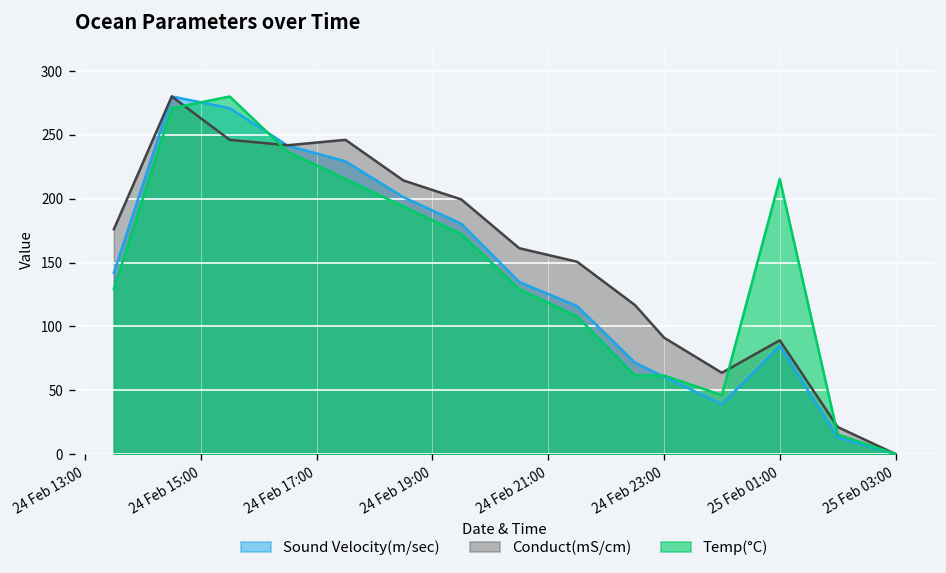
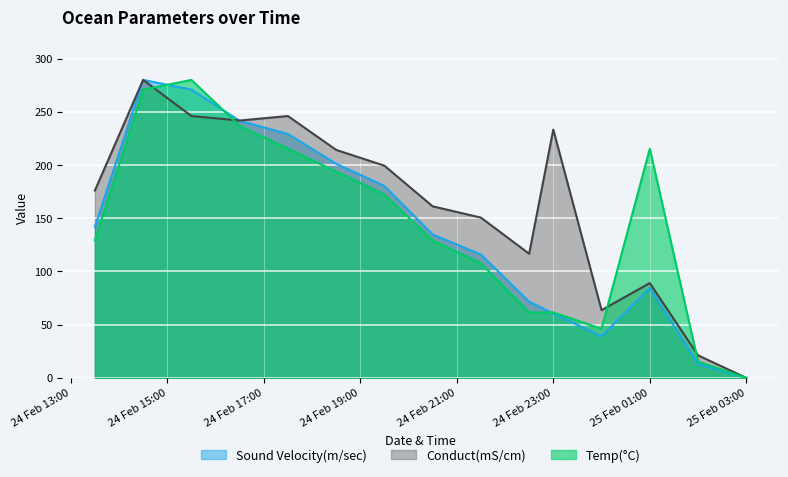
Conduct(mS/cm), 24 Feb 23:00: 91 -> 233
